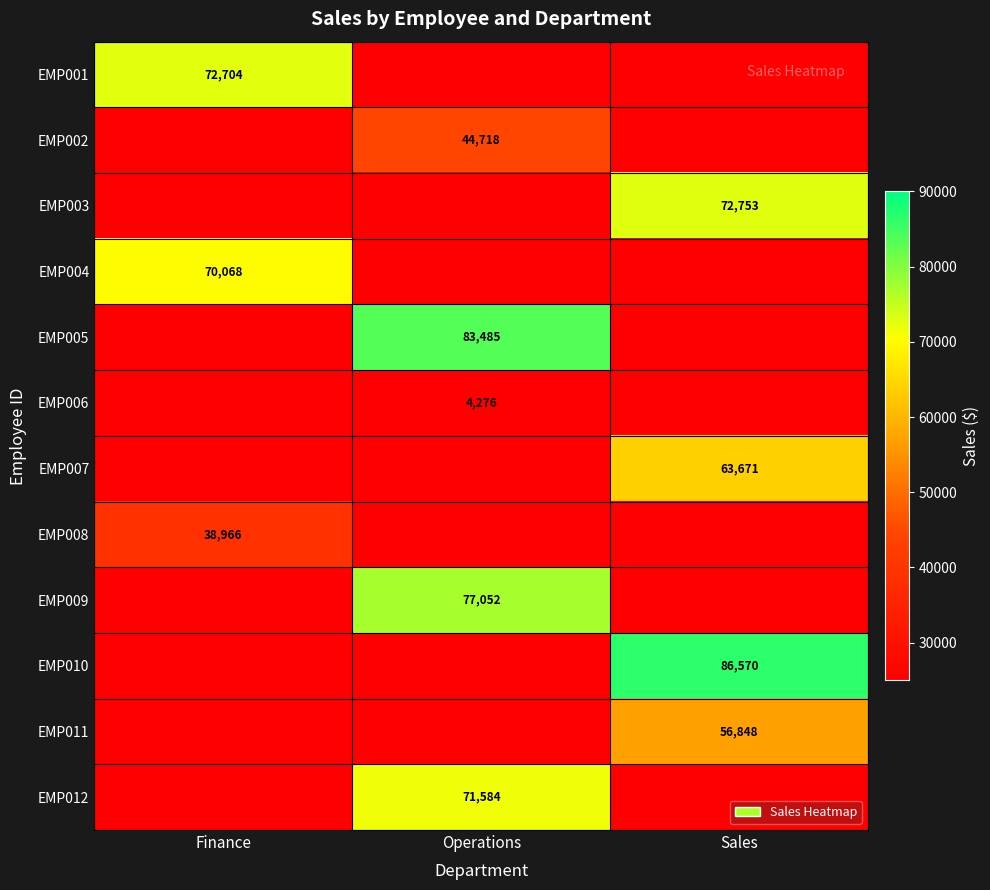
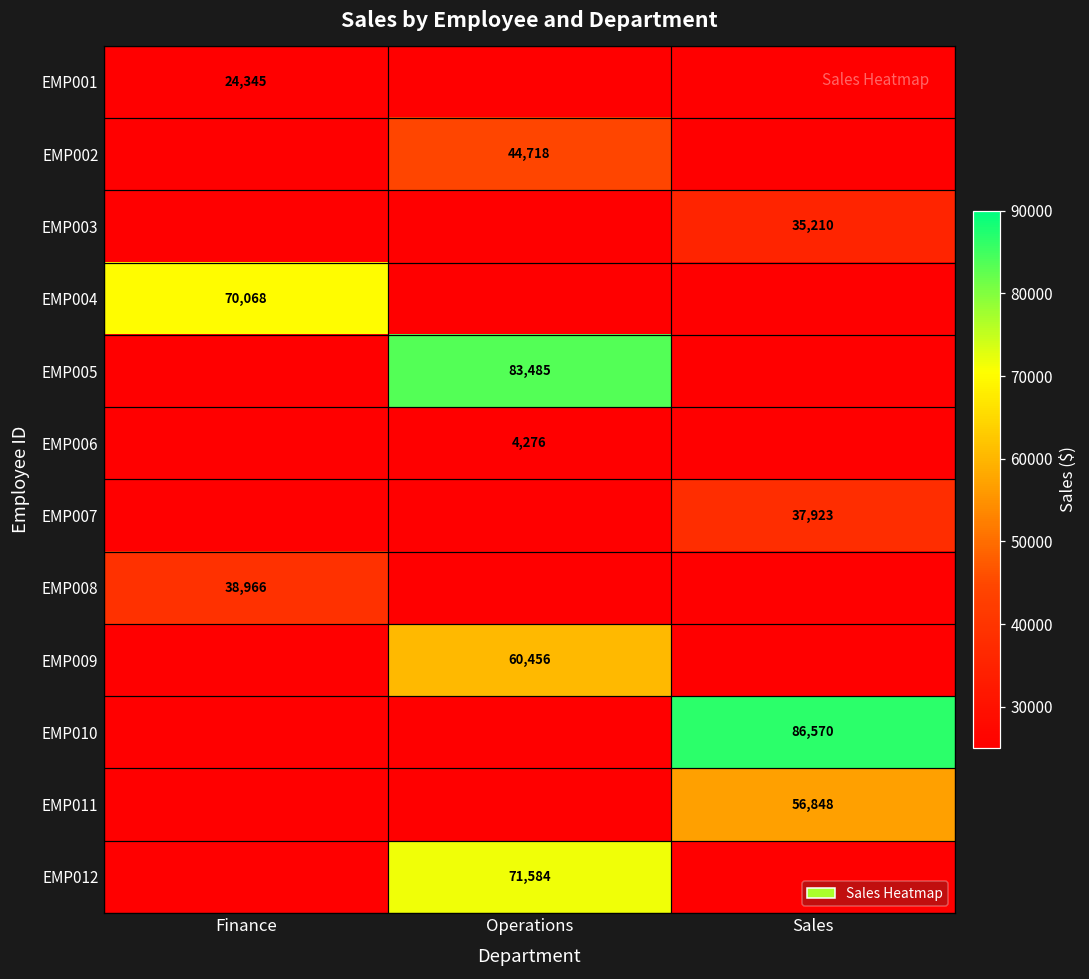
EMP001, Finance: 72,704 -> 24,345
EMP003, Sales: 72,753 -> 35,210
EMP007, Sales: 63,671 -> 37,923
EMP009, Operations: 77,052 -> 60,456
